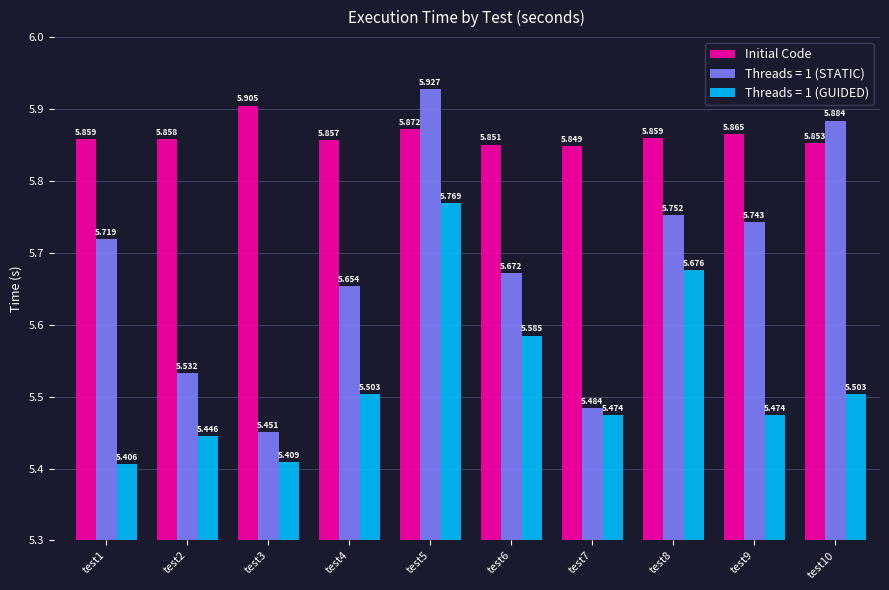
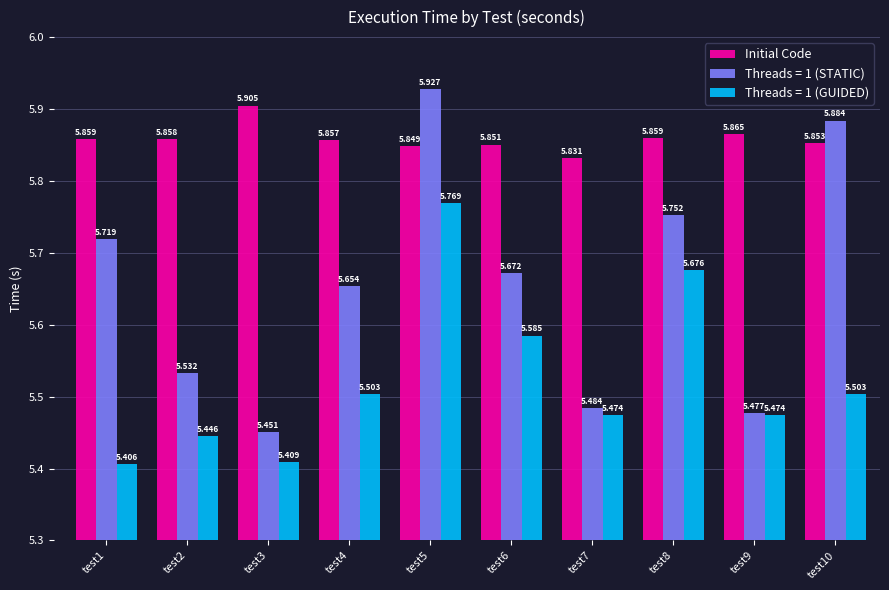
Initial Code, test5: 5.872 -> 5.849
Initial Code, test7: 5.849 -> 5.831
Threads = 1 (STATIC), test9: 5.743 -> 5.477
